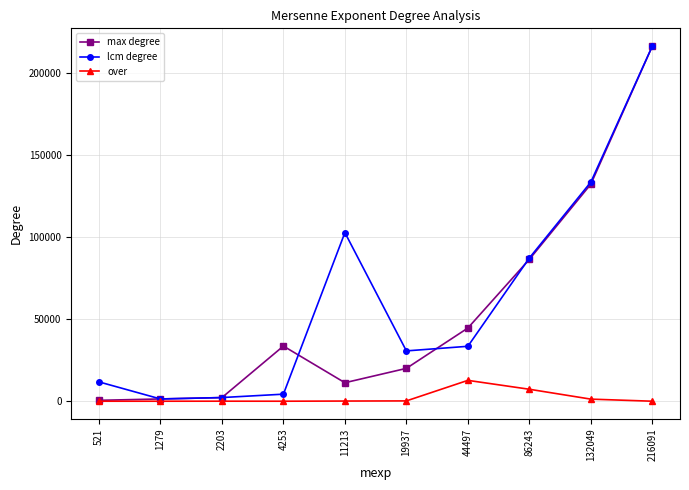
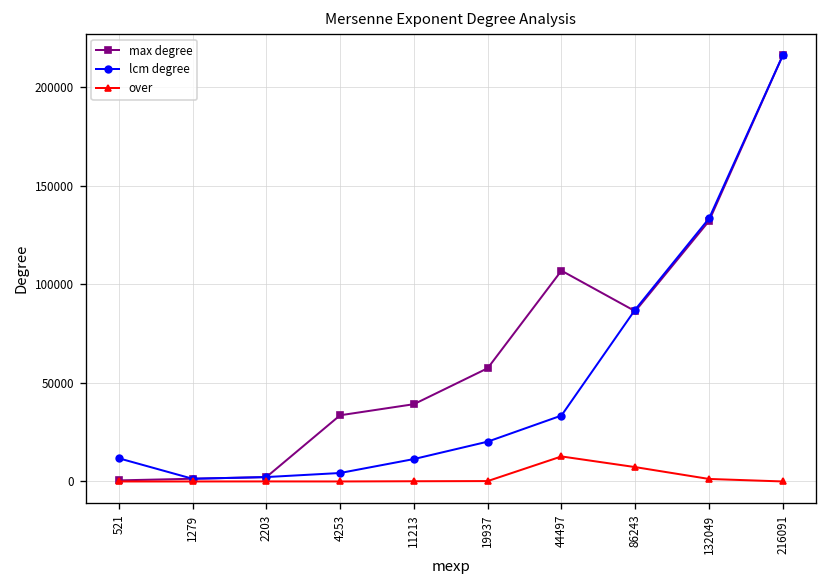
max degree, 11213: 11000 -> 39000
lcm degree, 11213: 103000 -> 11000
max degree, 19937: 20000 -> 57000
lcm degree, 19937: 31000 -> 20000
max degree, 44497: 45000 -> 107000
